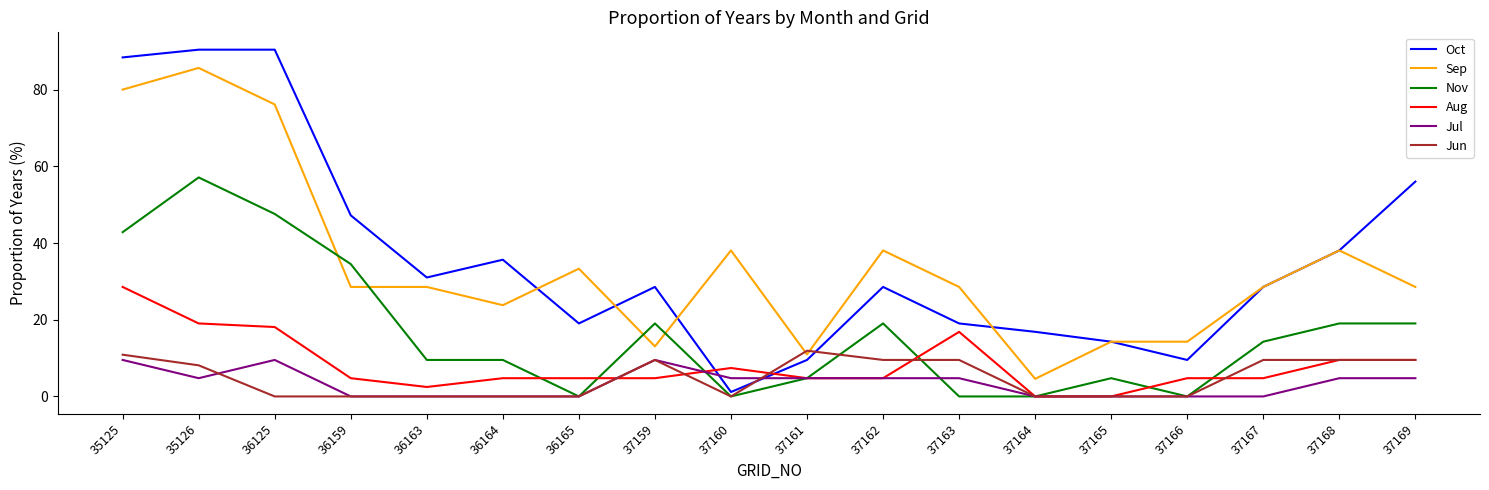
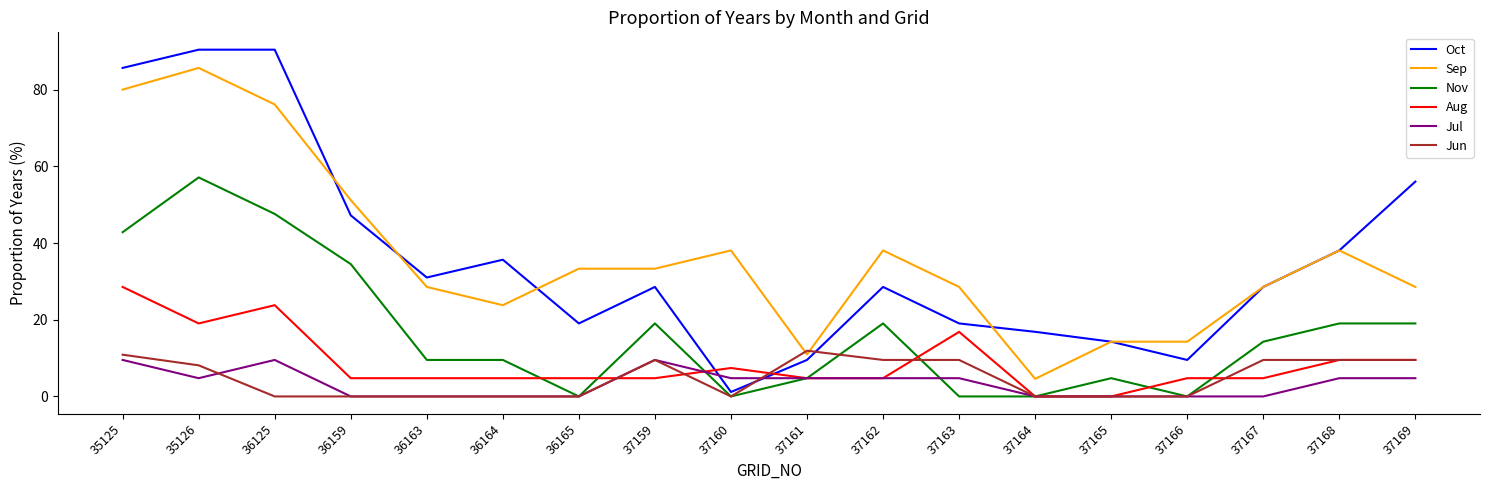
Oct, 35125: 88 -> 86
Aug, 36125: 18 -> 24
Sep, 36159: 29 -> 51
Aug, 36163: 2 -> 5
Sep, 37159: 13 -> 33
